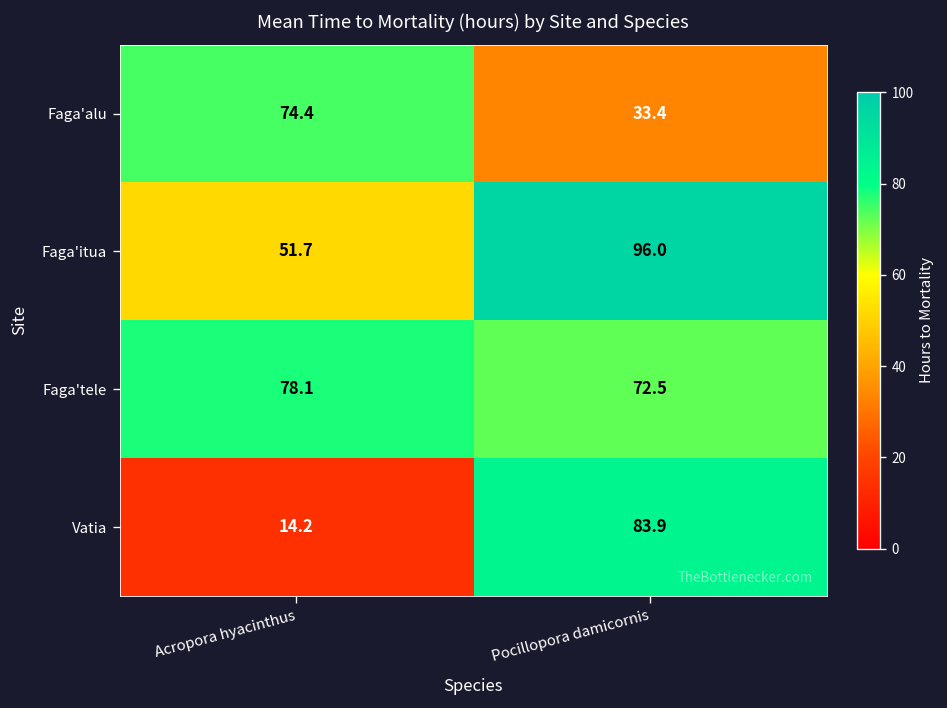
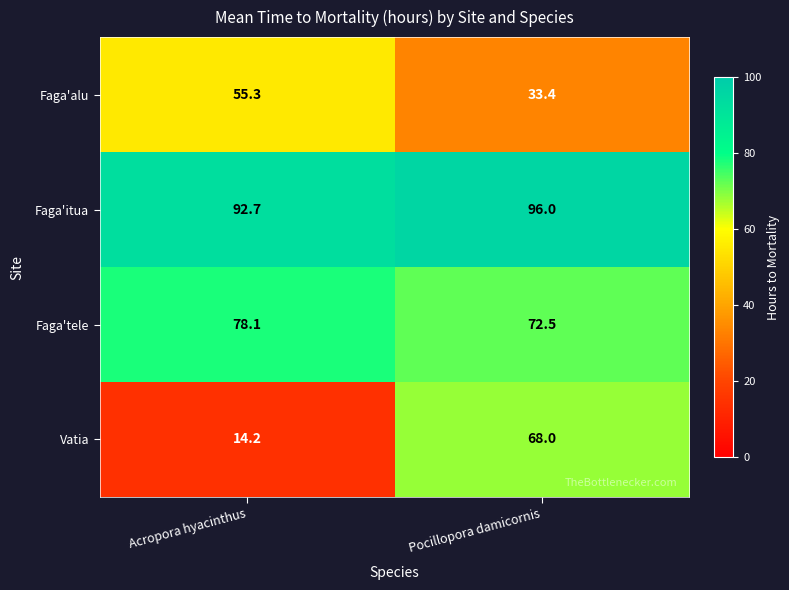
Faga'alu, Acropora hyacinthus: 74.4 -> 55.3
Faga'itua, Acropora hyacinthus: 51.7 -> 92.7
Vatia, Pocillopora damicornis: 83.9 -> 68.0
